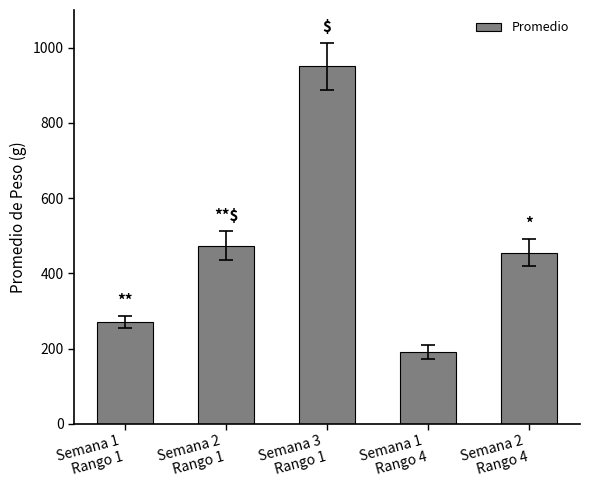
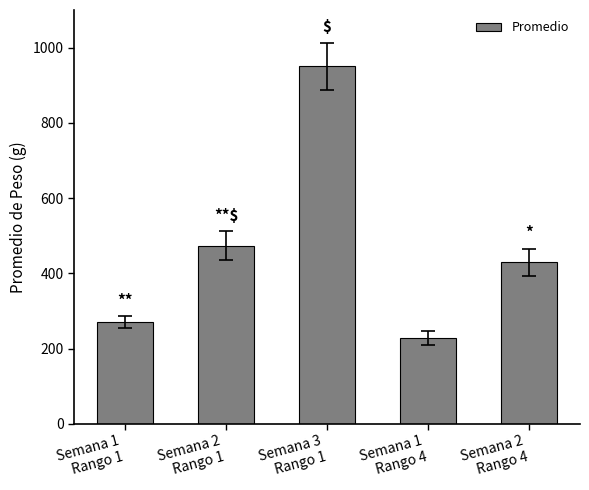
Promedio, Semana 1 Rango 4: 190 -> 230
Promedio, Semana 2 Rango 4: 460 -> 430
